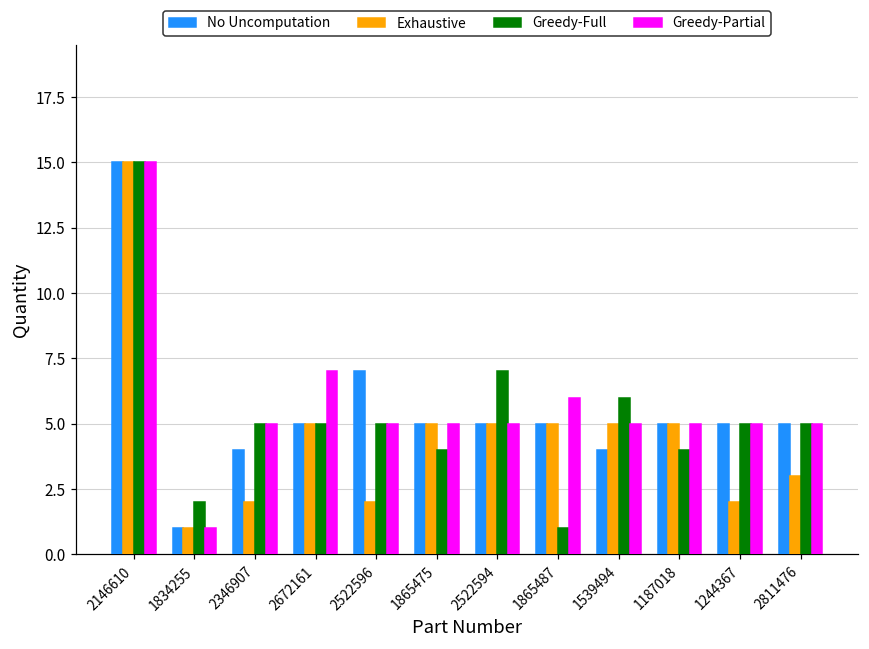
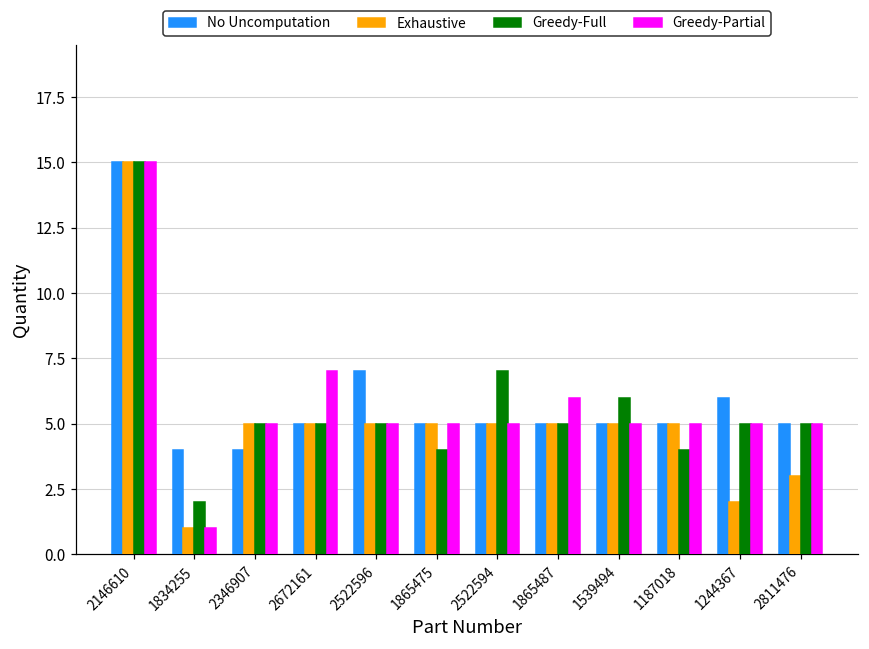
No Uncomputation, 1834255: 1 -> 4
Exhaustive, 2346907: 2 -> 5
Exhaustive, 2522596: 2 -> 5
Greedy-Full, 1865487: 1 -> 5
No Uncomputation, 1539494: 4 -> 5
No Uncomputation, 1244367: 5 -> 6
